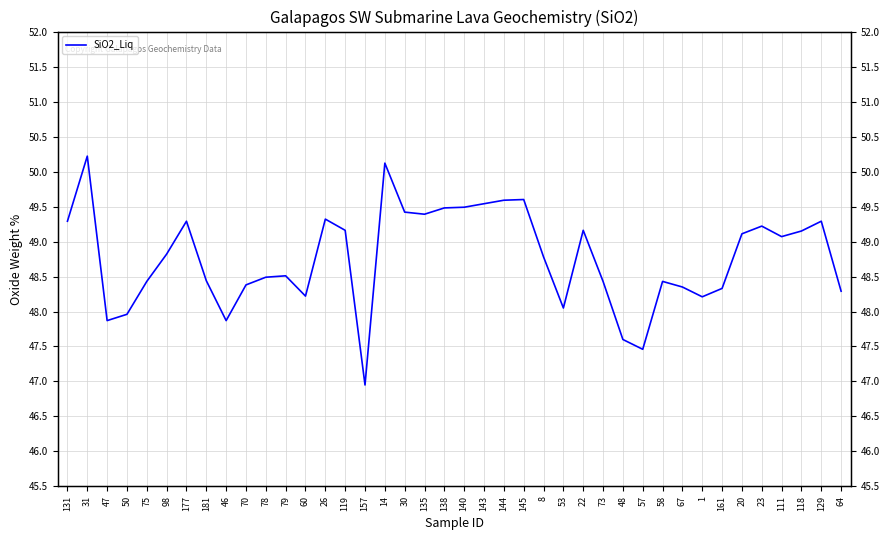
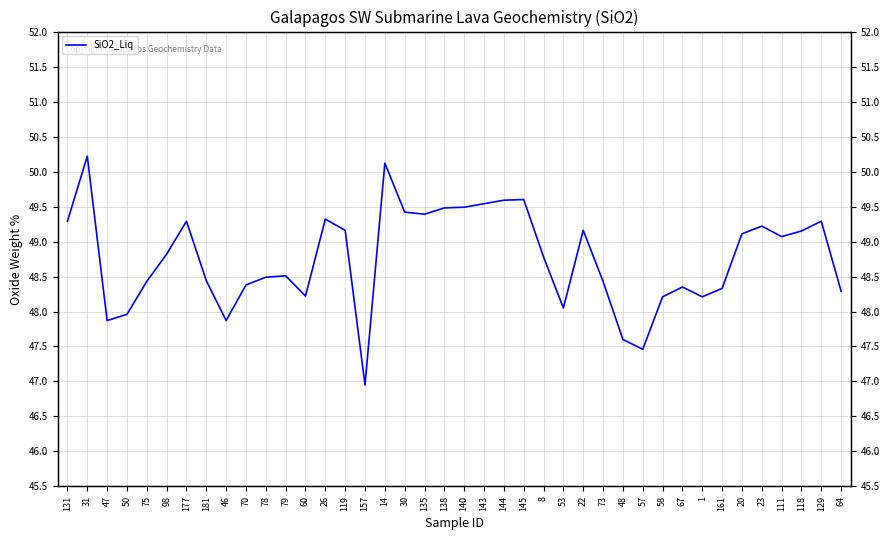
58: 48.4 -> 48.2
